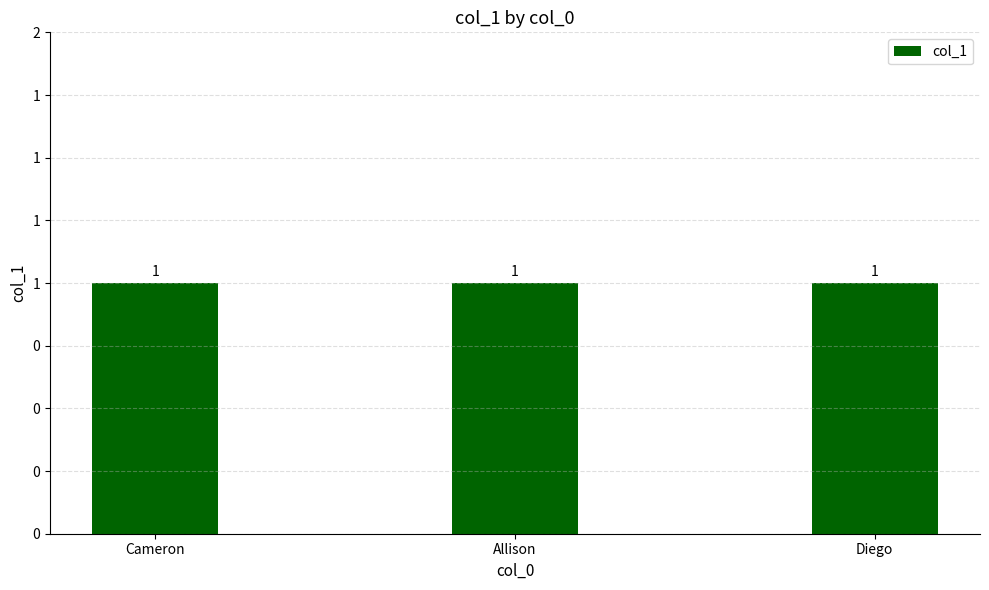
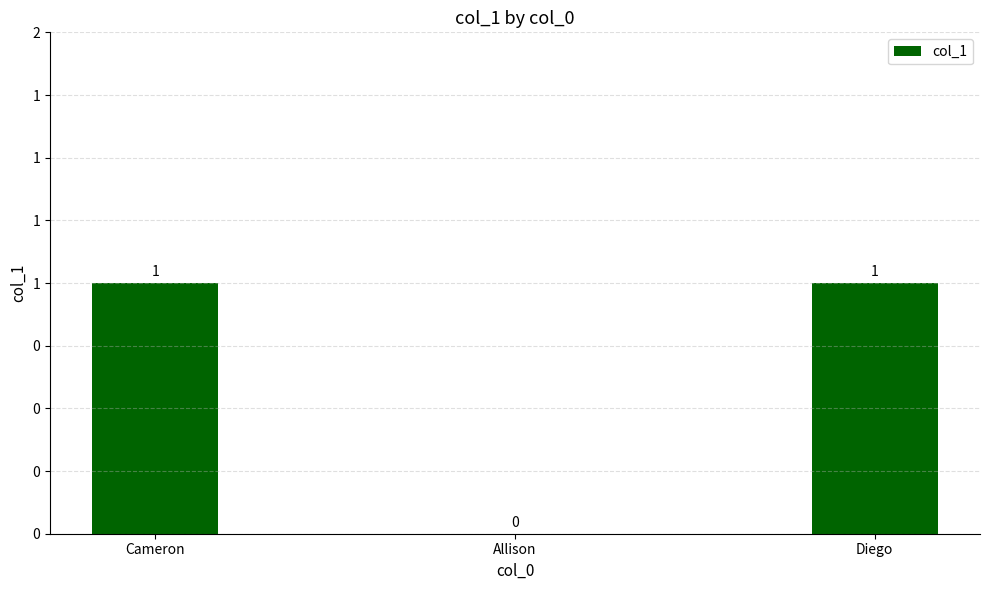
Allison: 1 -> 0
